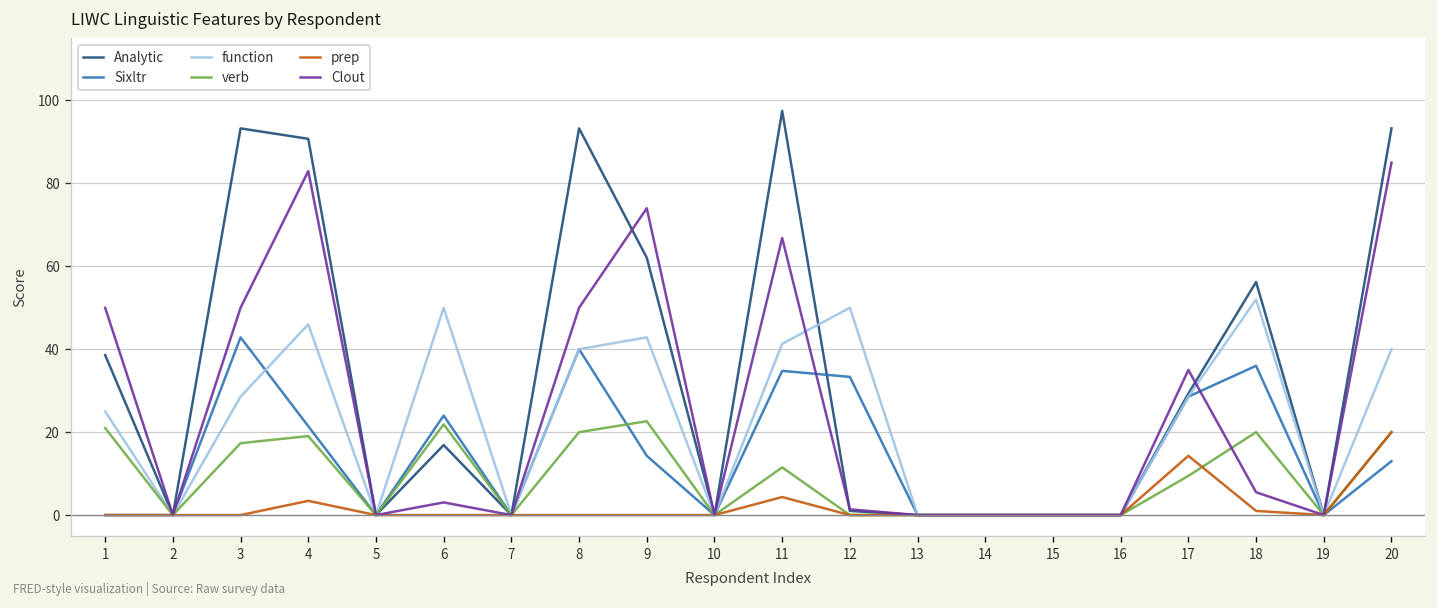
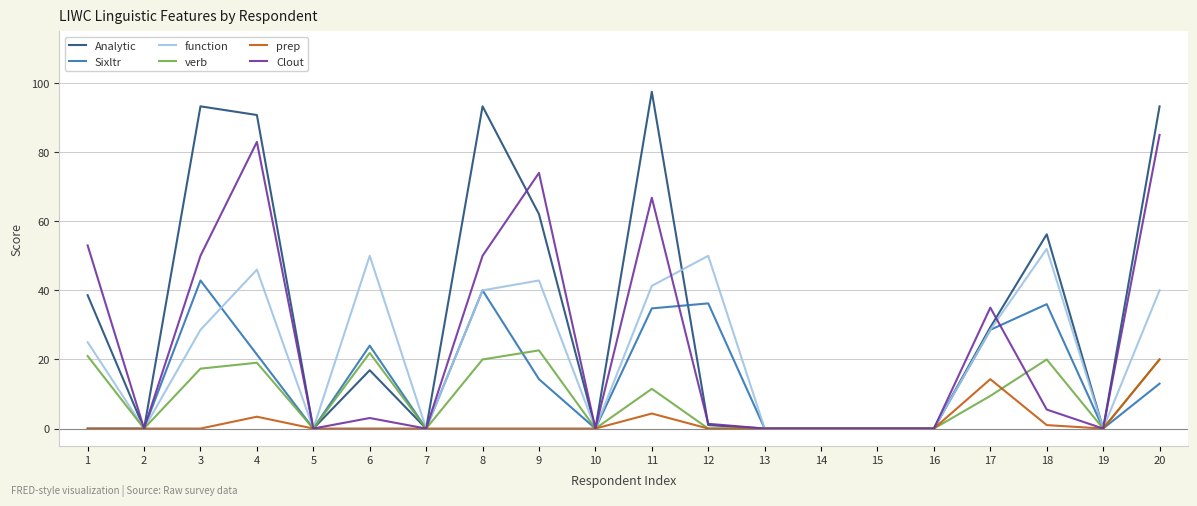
Clout, 1: 50 -> 53
Sixltr, 12: 33 -> 36
